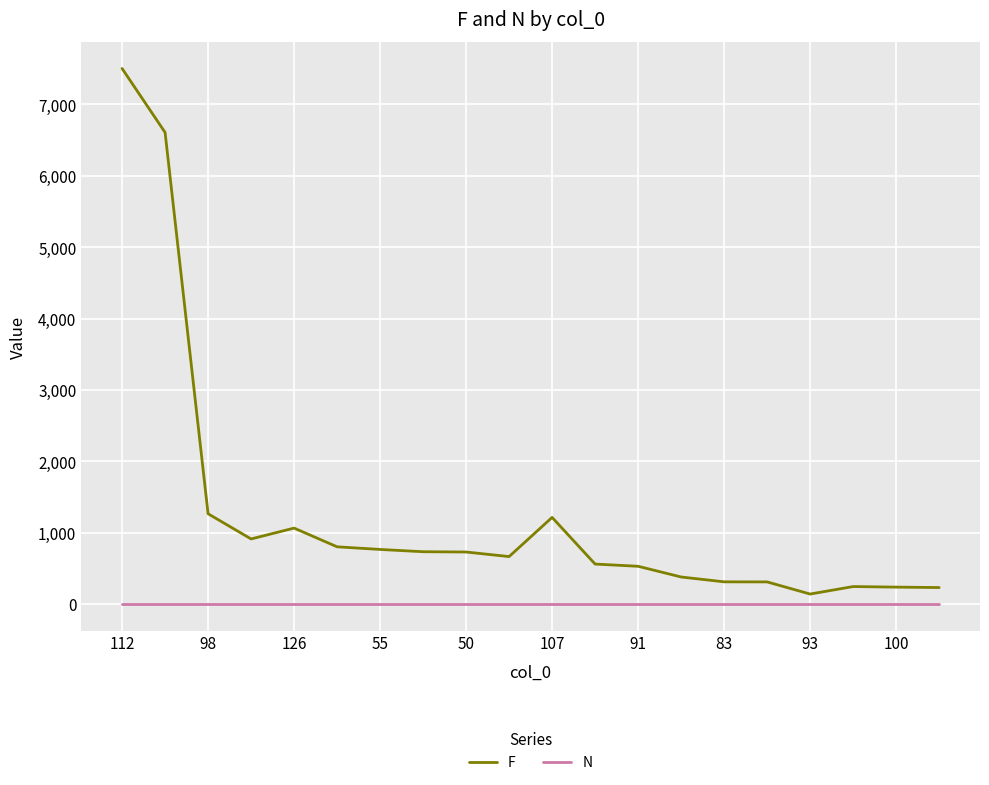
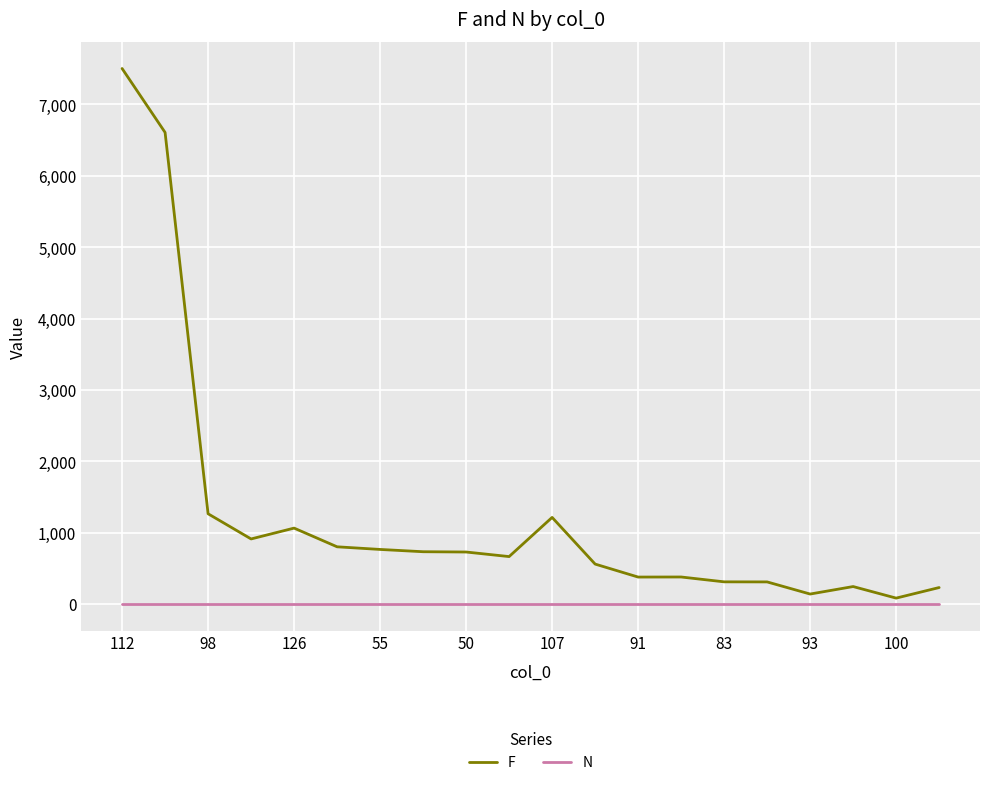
F, 91: 500 -> 400
F, 100: 200 -> 100
